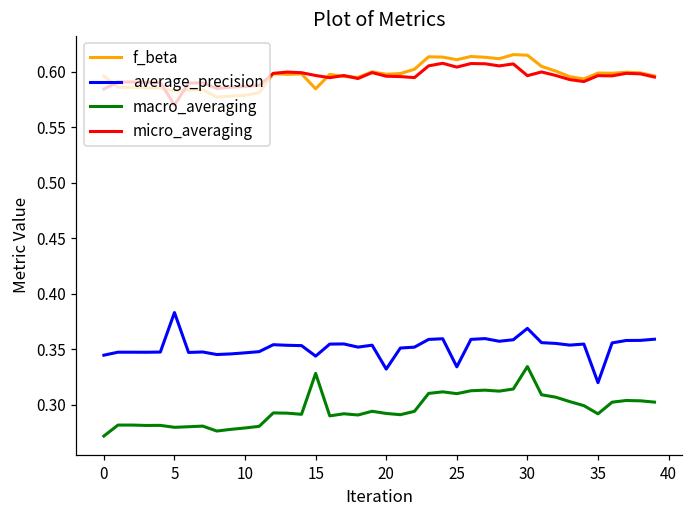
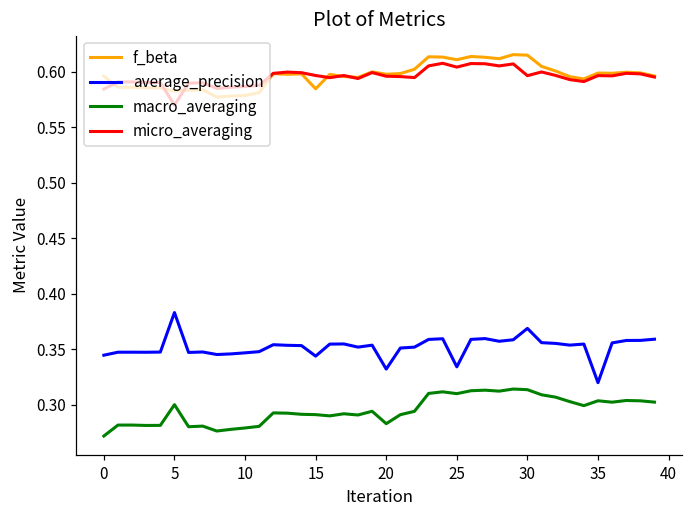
macro_averaging, 5: 0.280 -> 0.300
macro_averaging, 15: 0.328 -> 0.291
macro_averaging, 20: 0.292 -> 0.283
macro_averaging, 30: 0.335 -> 0.314
macro_averaging, 35: 0.292 -> 0.304
